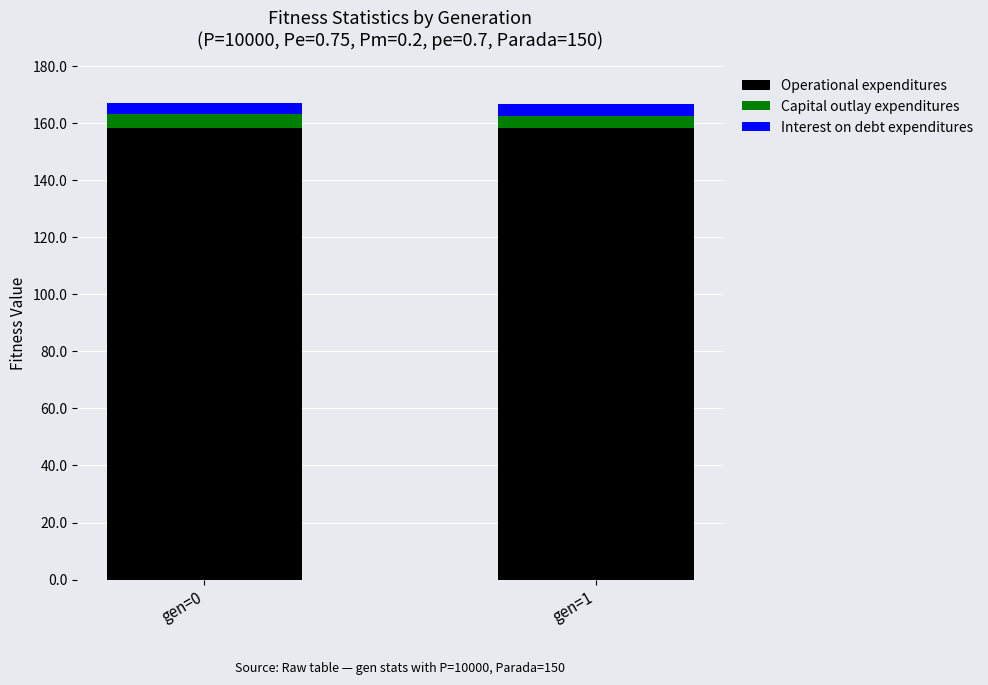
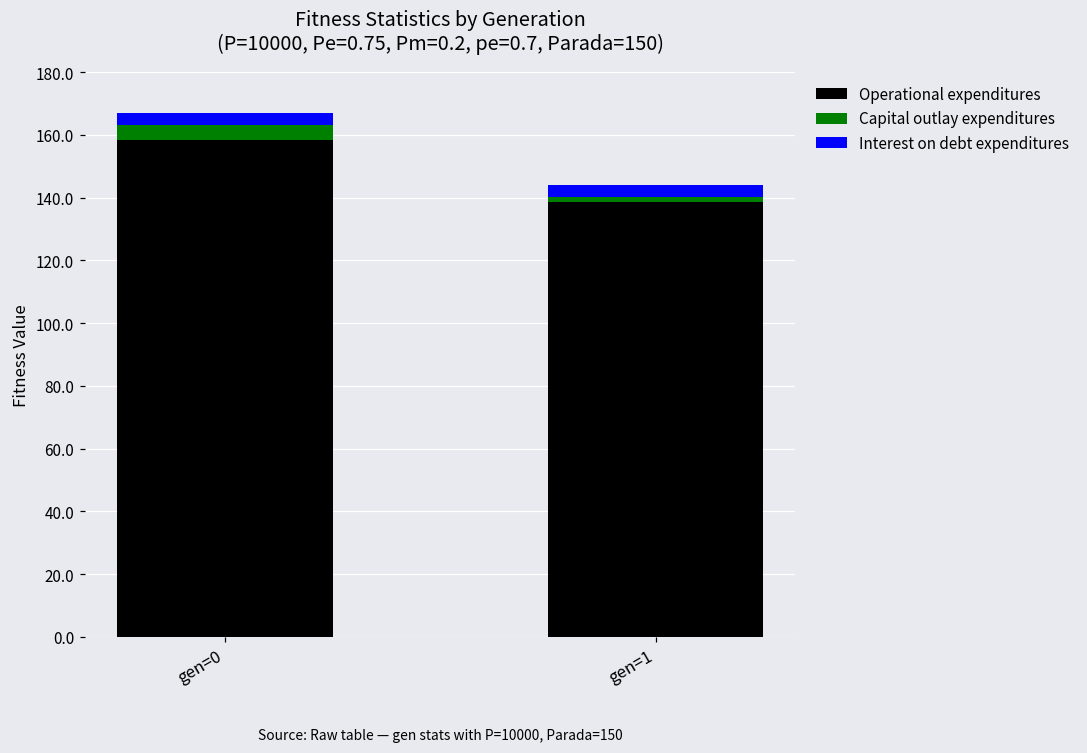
Operational expenditures, gen=1: 158 -> 139
Capital outlay expenditures, gen=1: 4 -> 2
